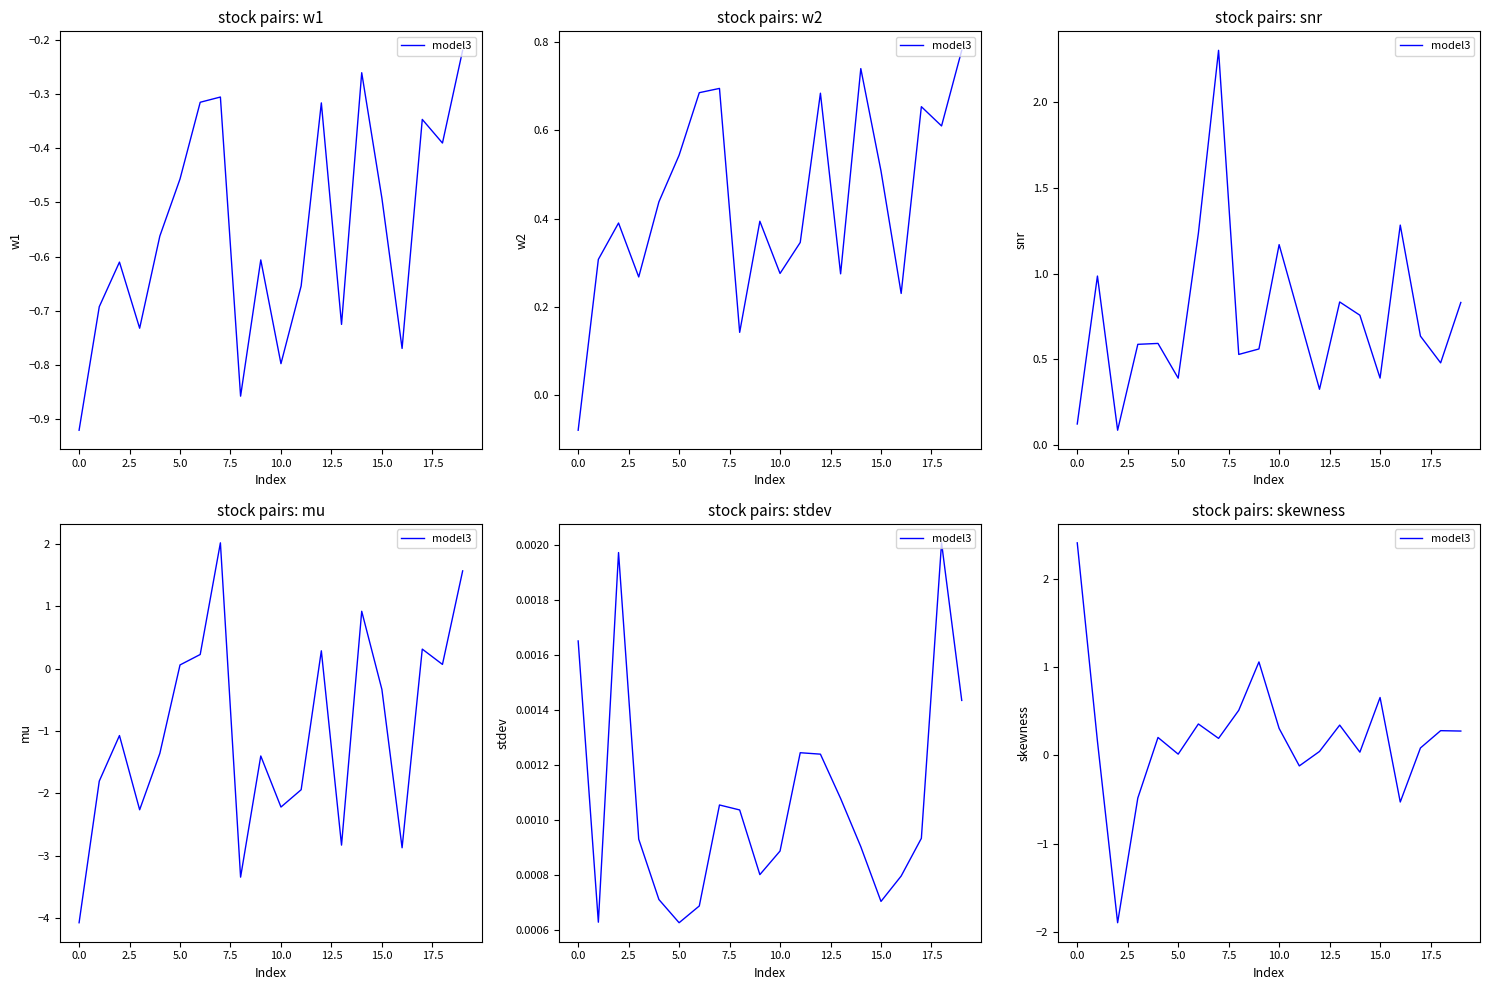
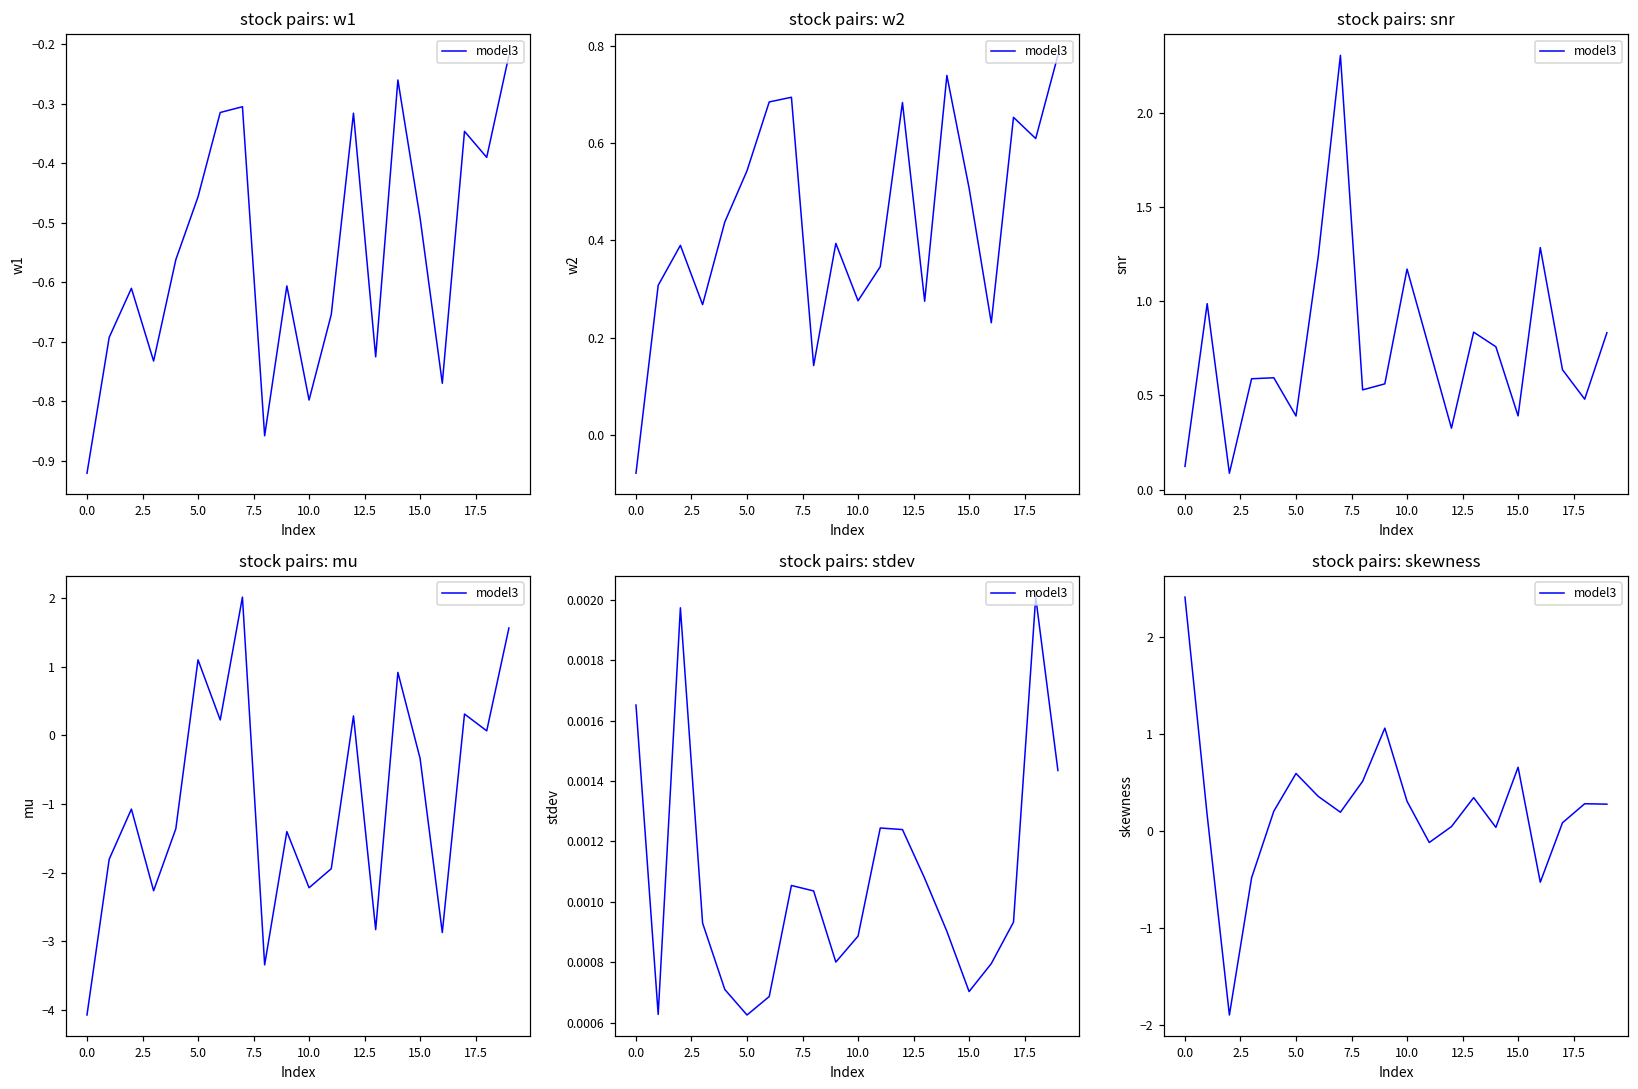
stock pairs: mu, 5.0: 0.1 -> 1.1
stock pairs: skewness, 5.0: 0.0 -> 0.6
